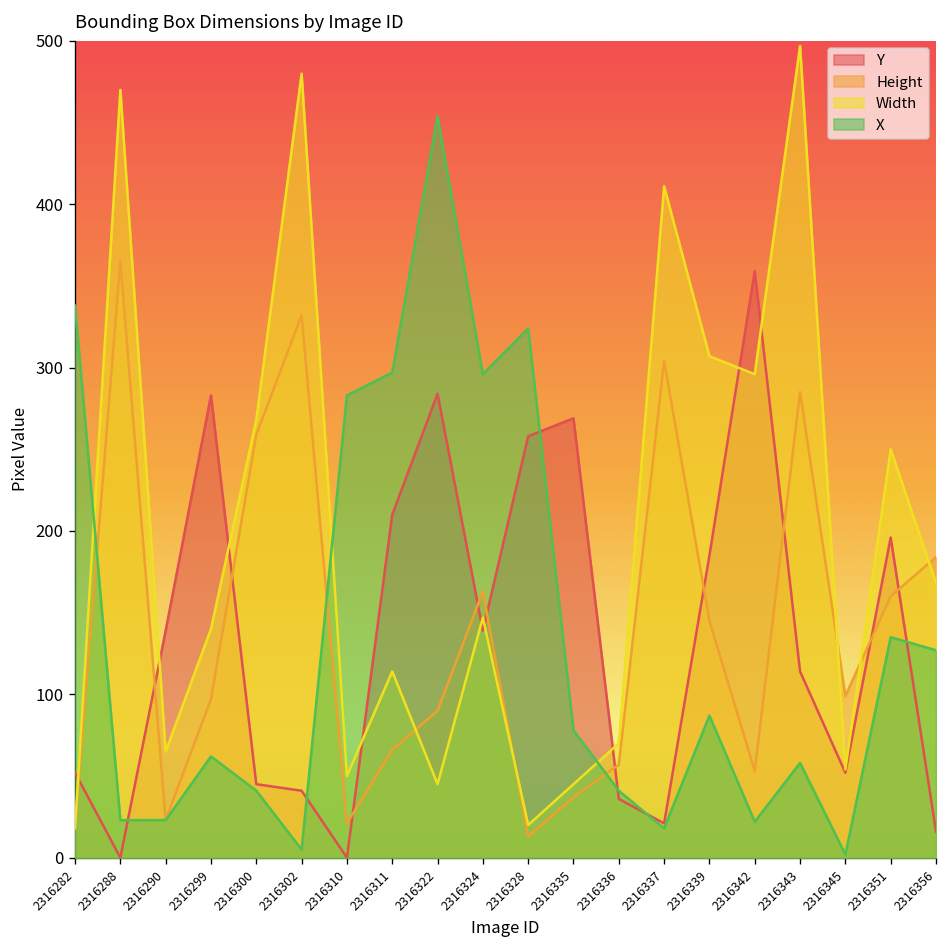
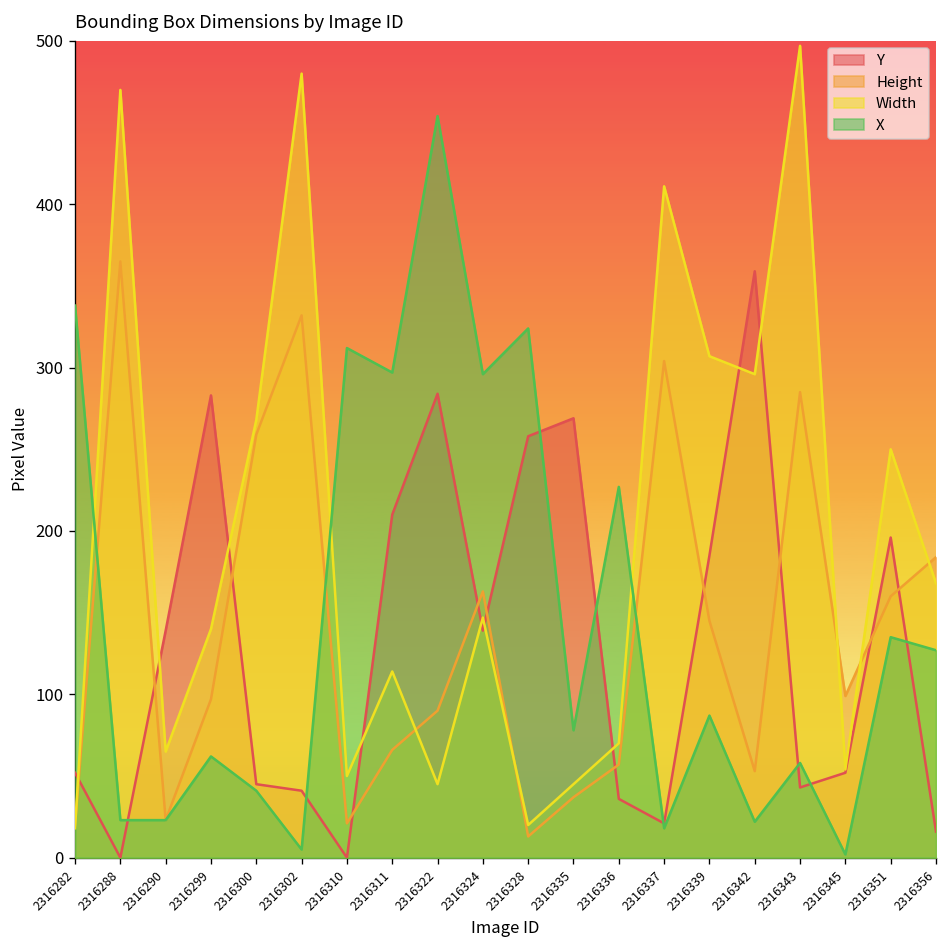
X, 2316310: 283 -> 312
X, 2316336: 41 -> 227
Y, 2316343: 114 -> 43
